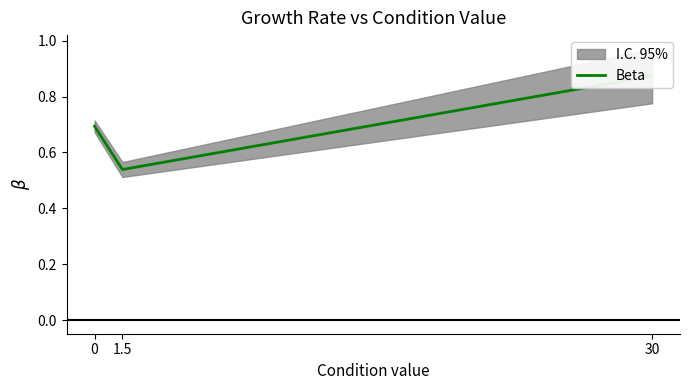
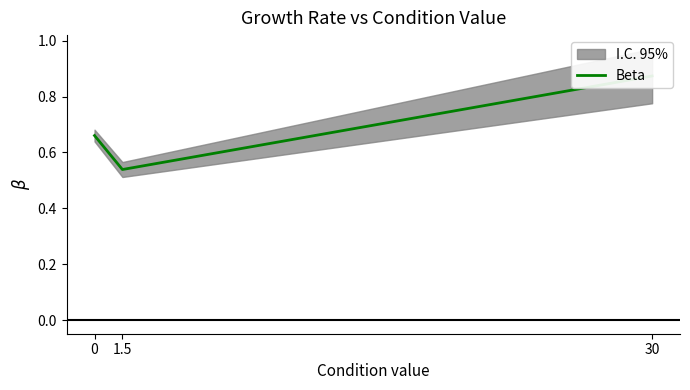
Beta, 0: 0.69 -> 0.66
